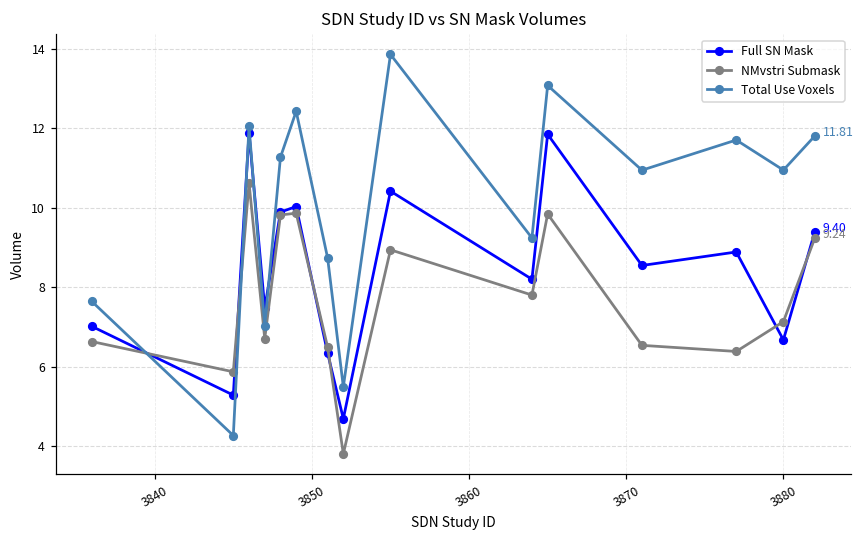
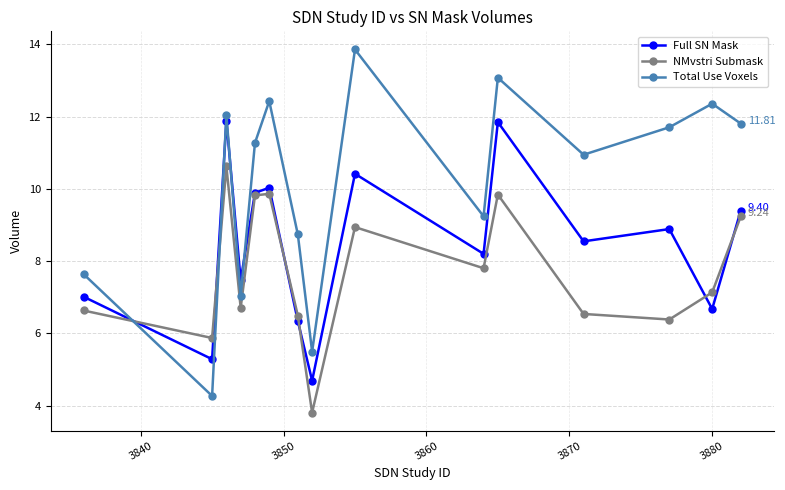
Total Use Voxels, 3880: 10.9 -> 12.4
